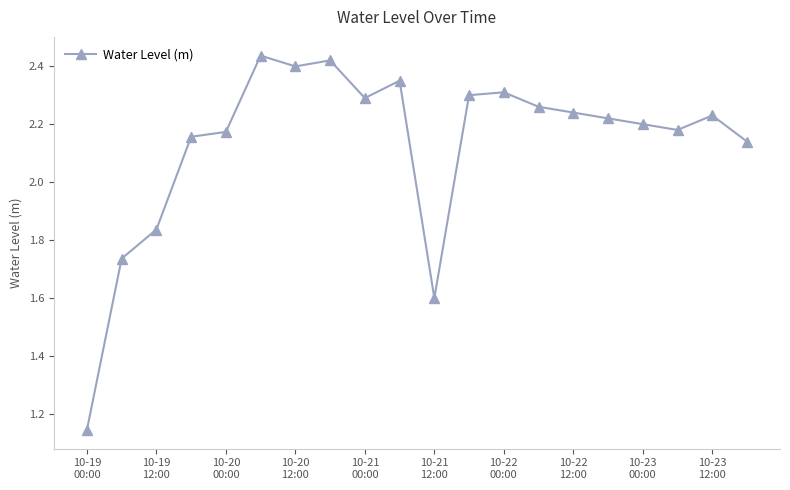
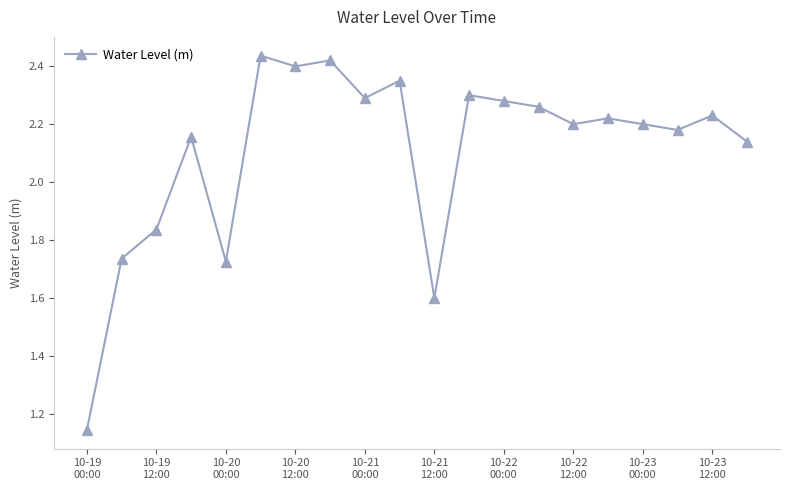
10-20 00:00: 2.17 -> 1.73
10-22 00:00: 2.31 -> 2.28
10-22 12:00: 2.24 -> 2.20
